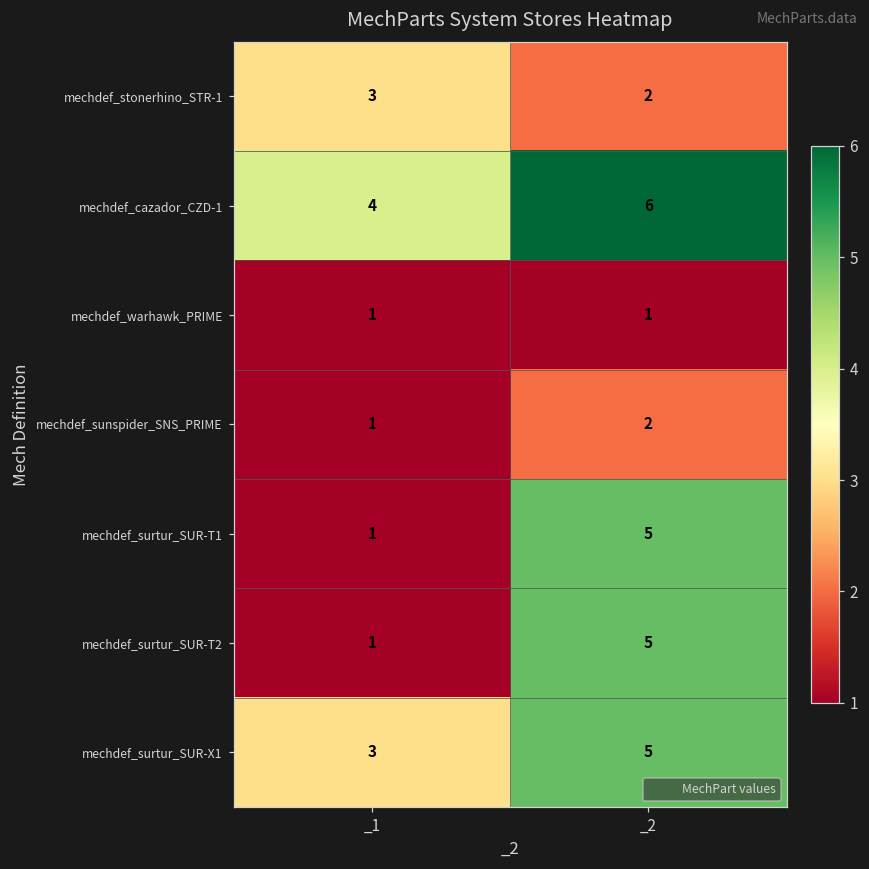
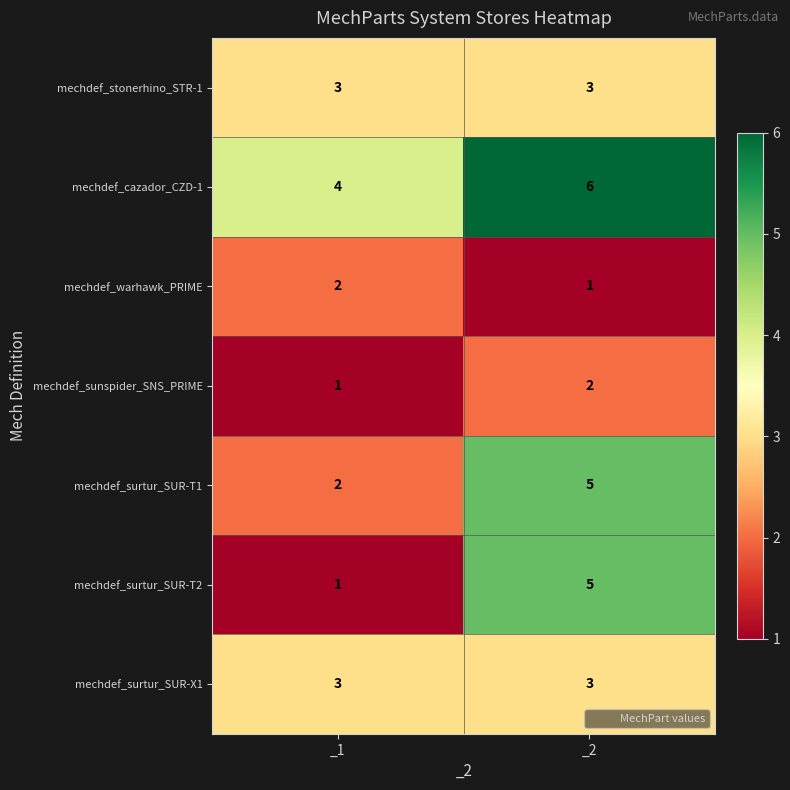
mechdef_stonerhino_STR-1, _2: 2 -> 3
mechdef_warhawk_PRIME, _1: 1 -> 2
mechdef_surtur_SUR-T1, _1: 1 -> 2
mechdef_surtur_SUR-X1, _2: 5 -> 3
